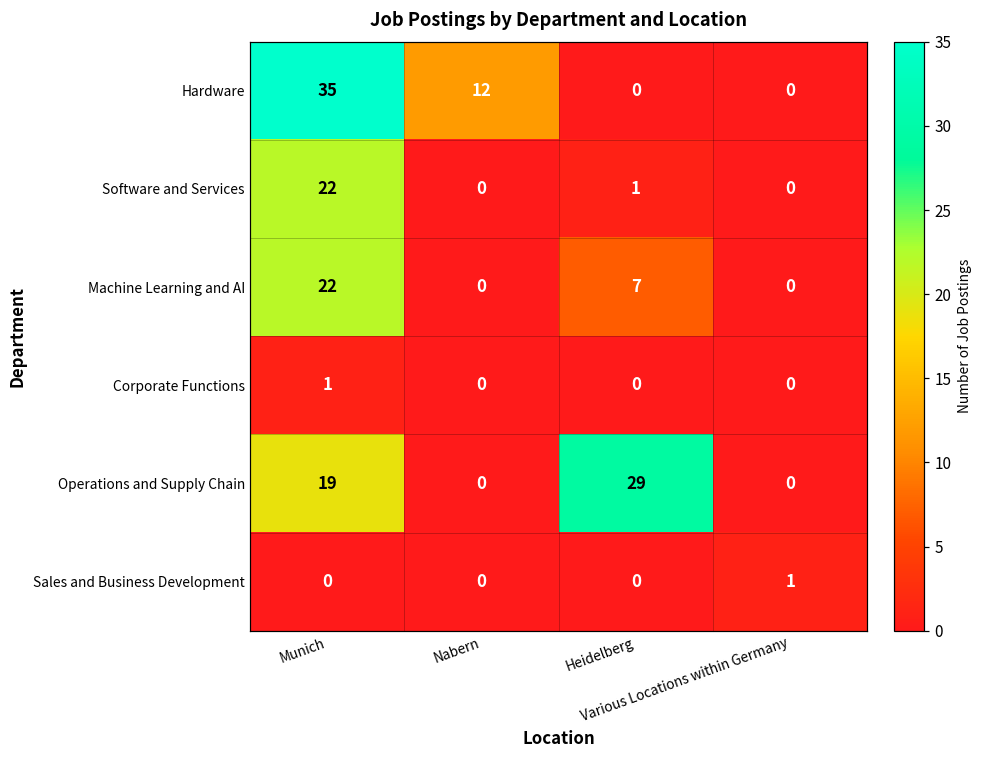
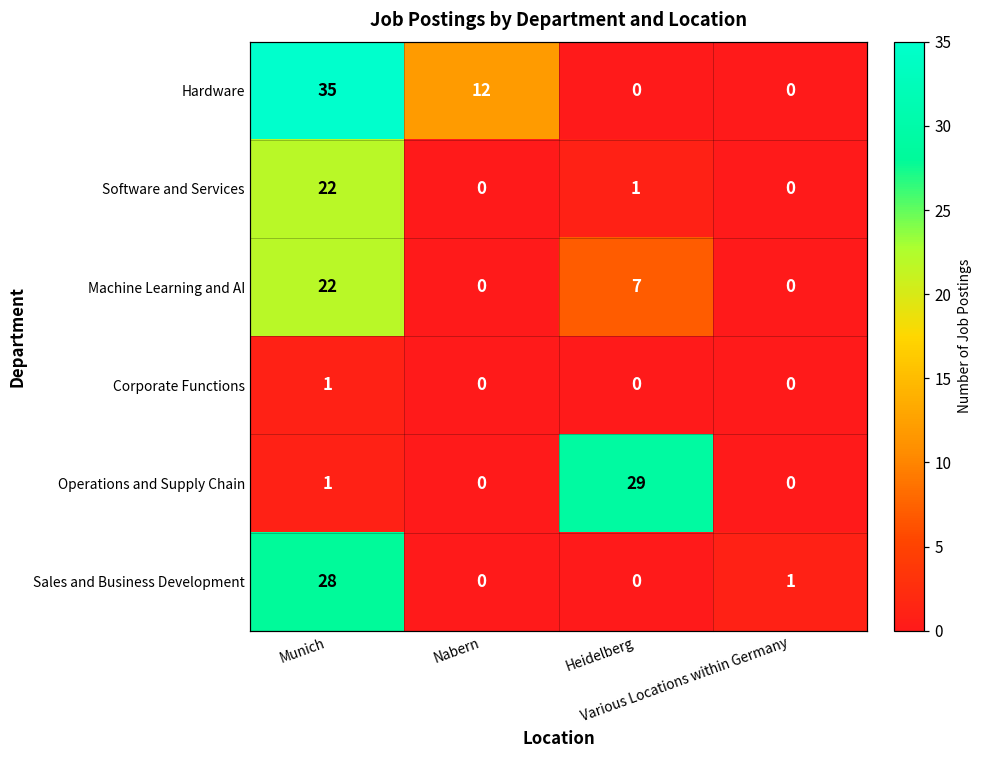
Operations and Supply Chain, Munich: 19 -> 1
Sales and Business Development, Munich: 0 -> 28
